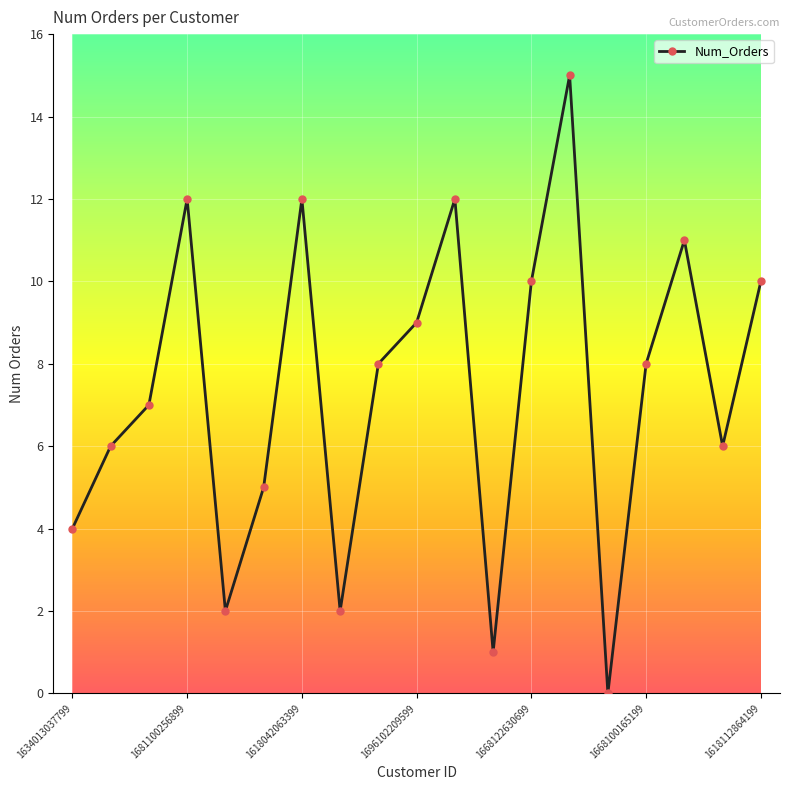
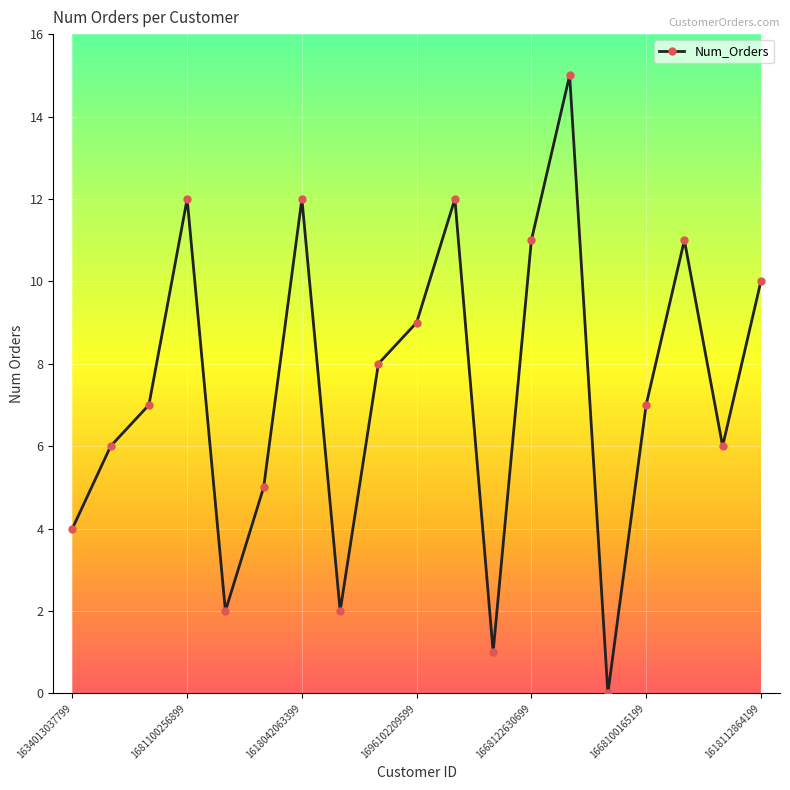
1668122630699: 10 -> 11
1668100165199: 8 -> 7
